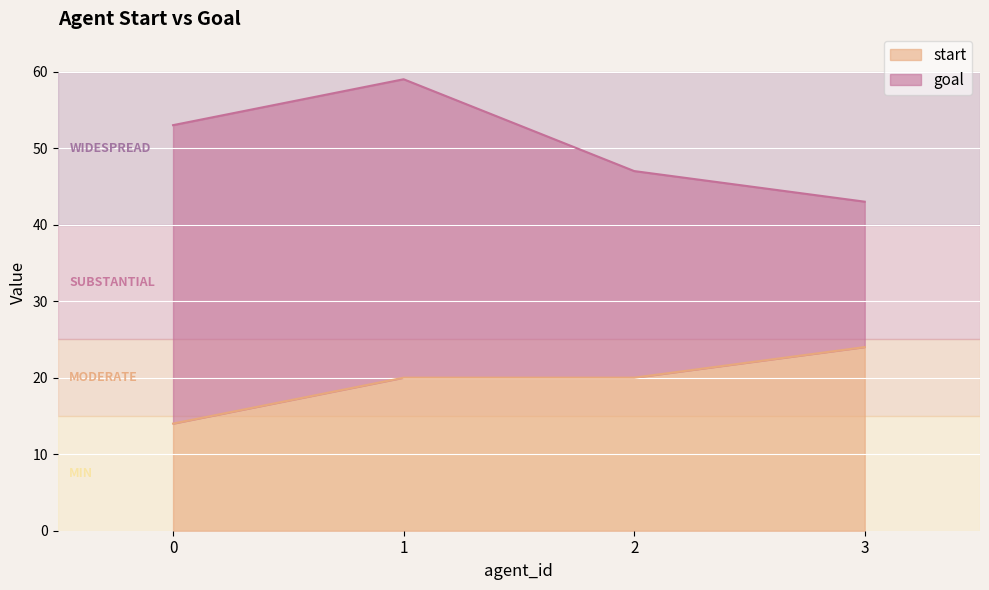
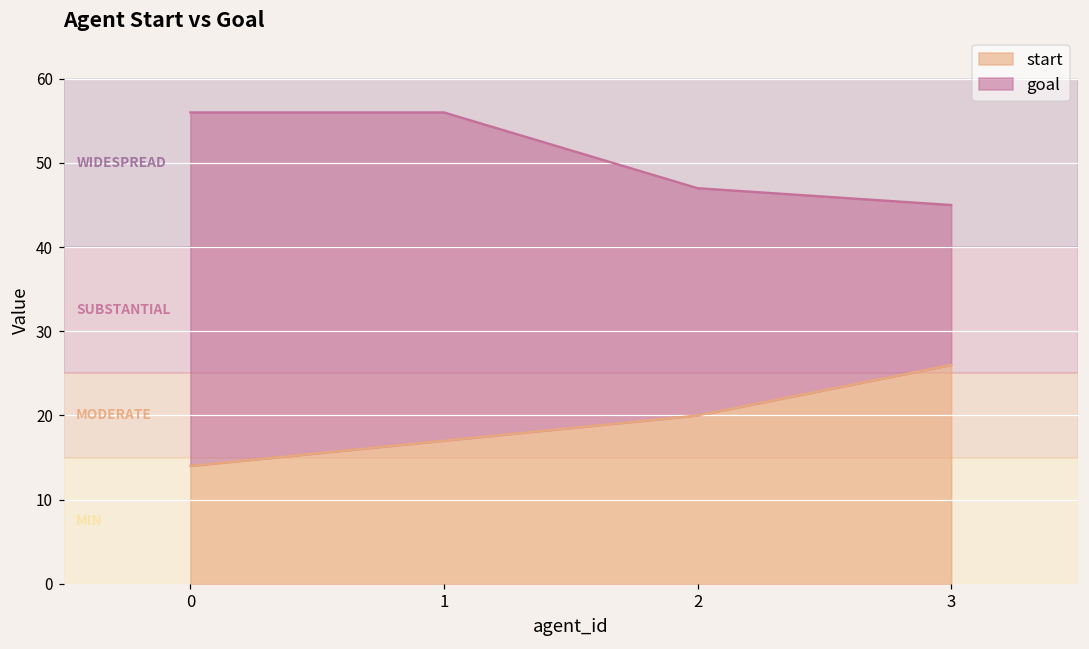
goal, 0: 39 -> 42
start, 1: 20 -> 17
start, 3: 24 -> 26
